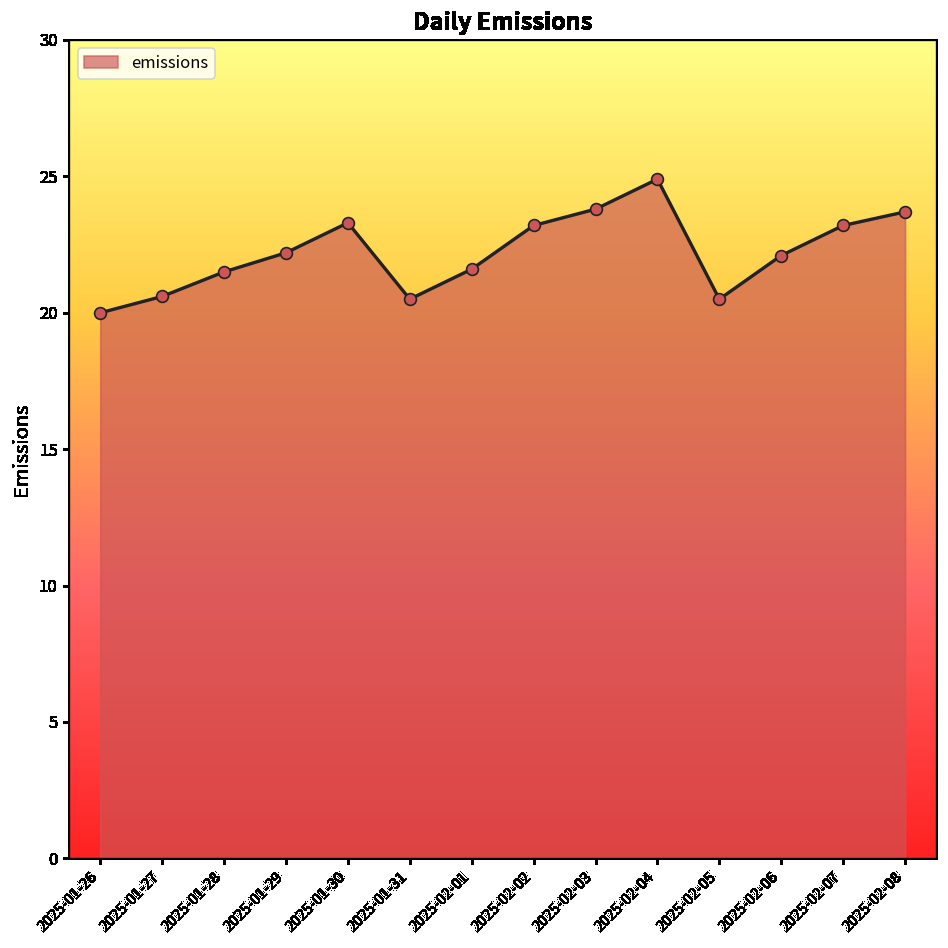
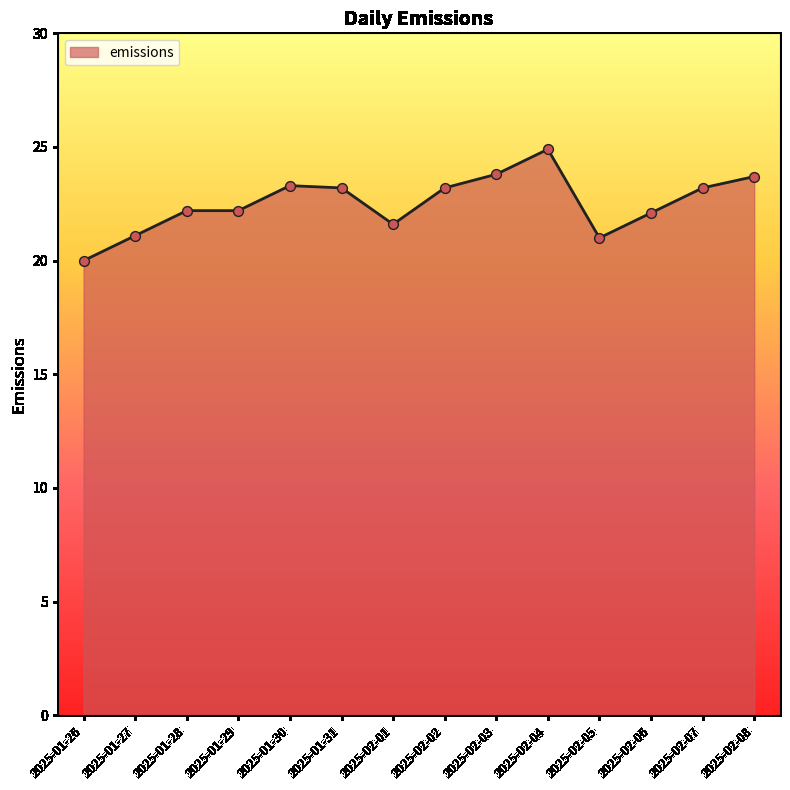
2025-01-27: 20.6 -> 21.1
2025-01-28: 21.5 -> 22.2
2025-01-31: 20.5 -> 23.2
2025-02-05: 20.5 -> 21.0
